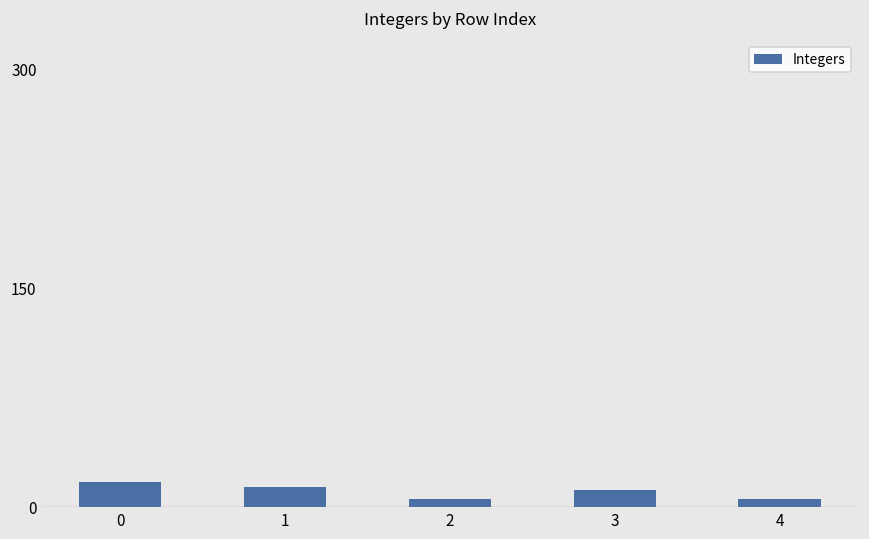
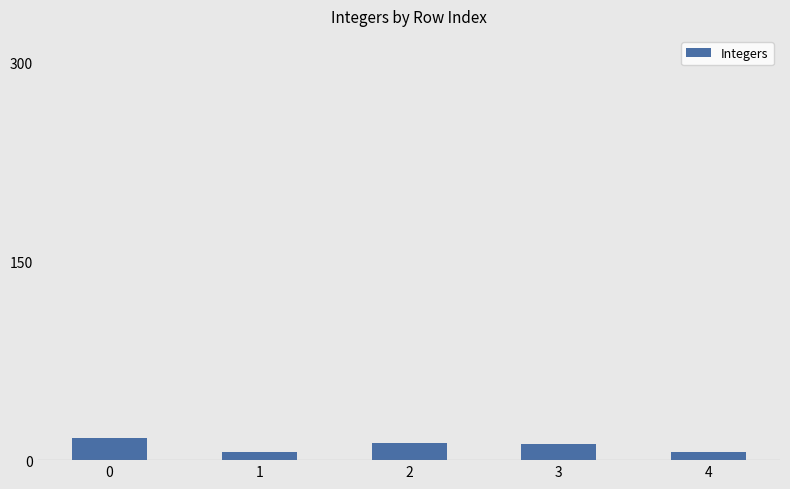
1: 14 -> 6
2: 6 -> 13
